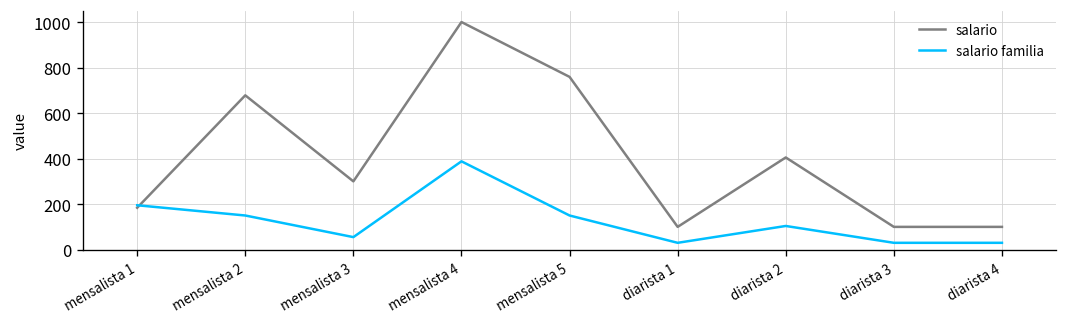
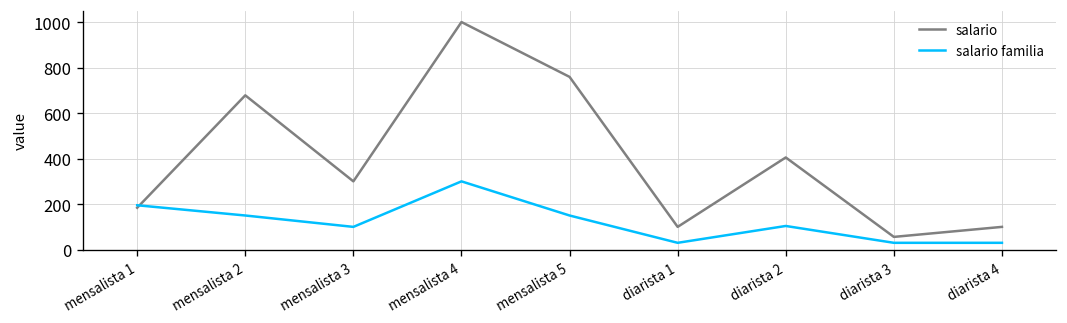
salario familia, mensalista 3: 60 -> 100
salario familia, mensalista 4: 390 -> 300
salario, diarista 3: 100 -> 60
